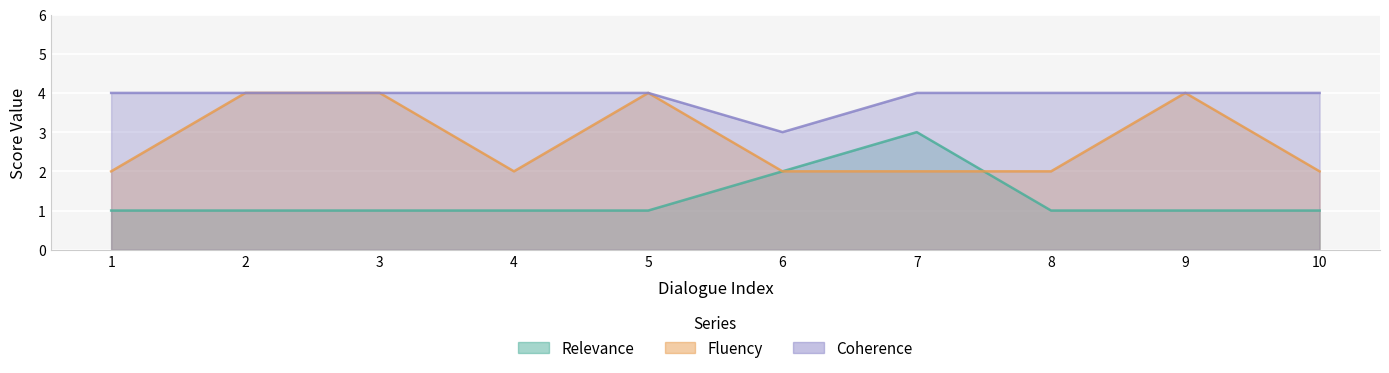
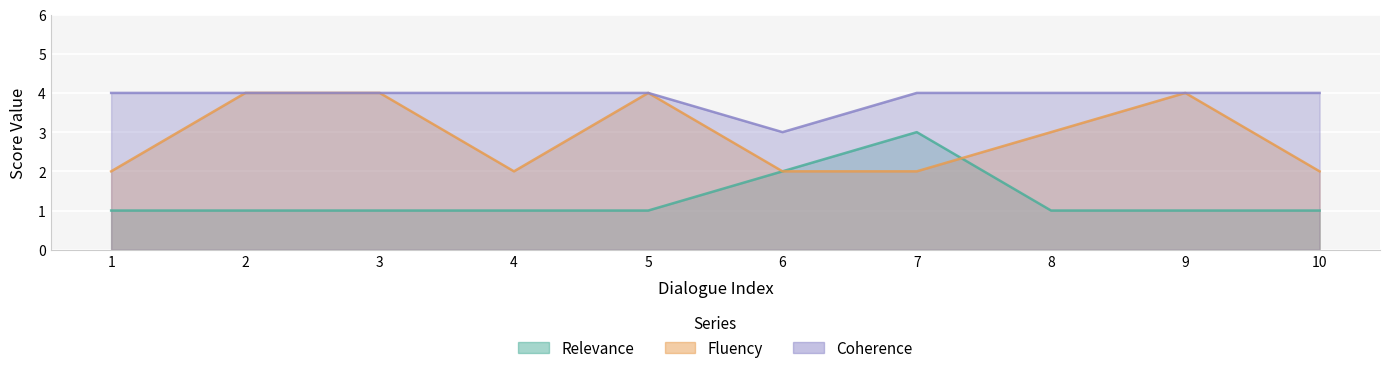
Fluency, 8: 2 -> 3
